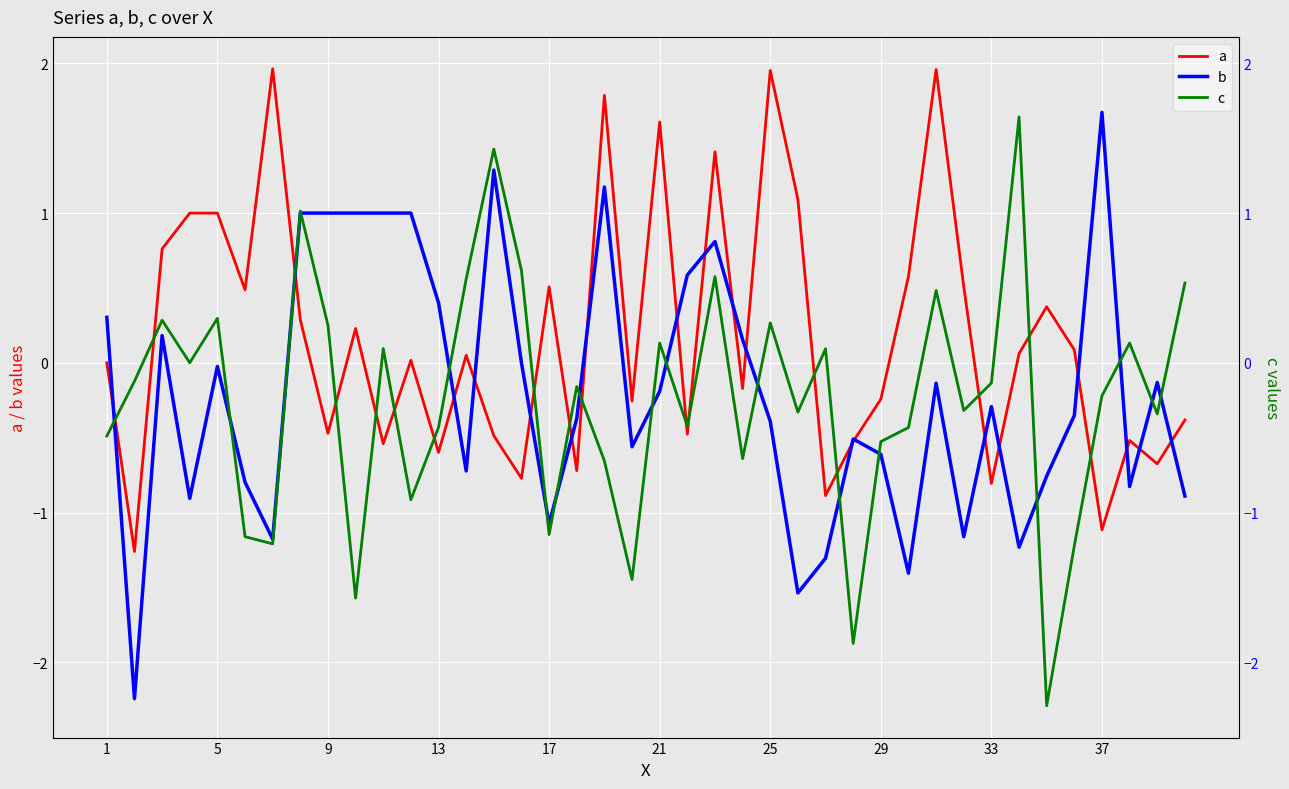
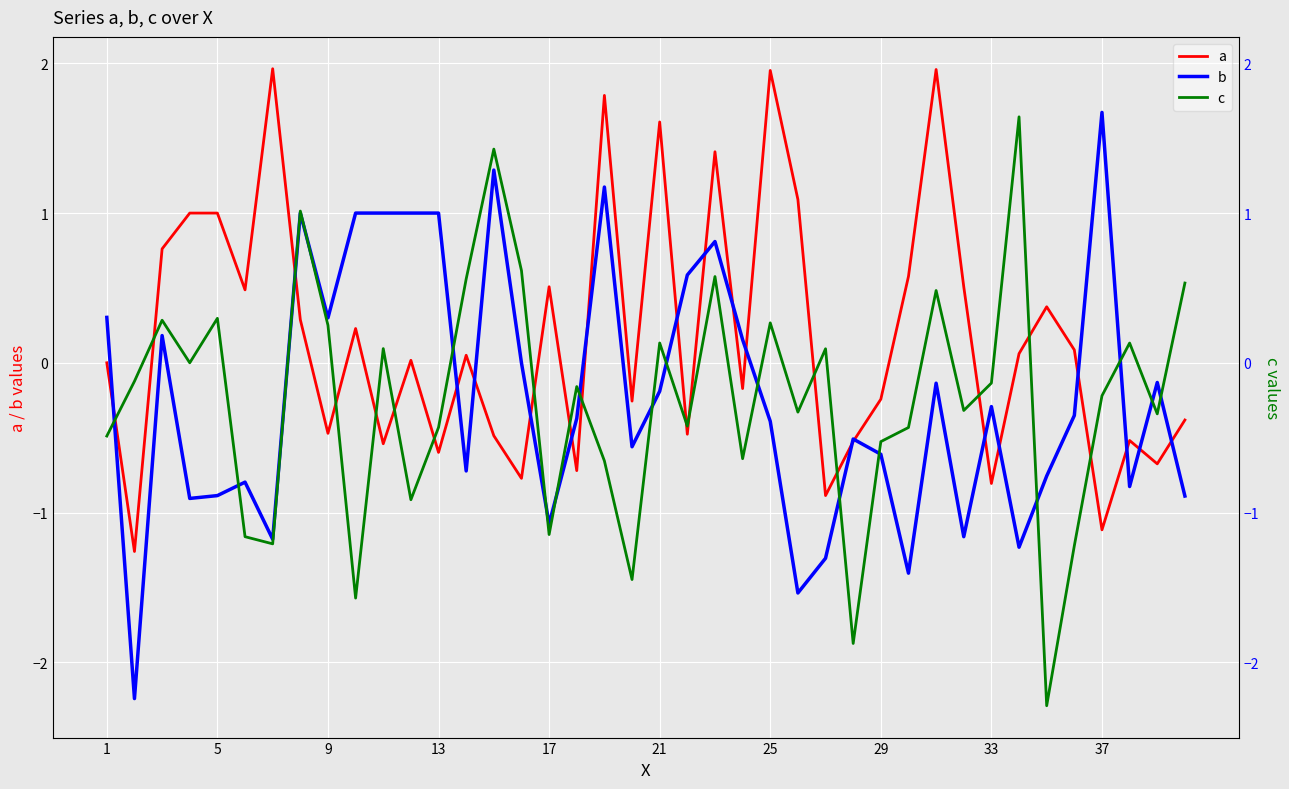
b, 5: -0.02 -> -0.89
b, 9: 1.0 -> 0.3
b, 13: 0.4 -> 1.0
